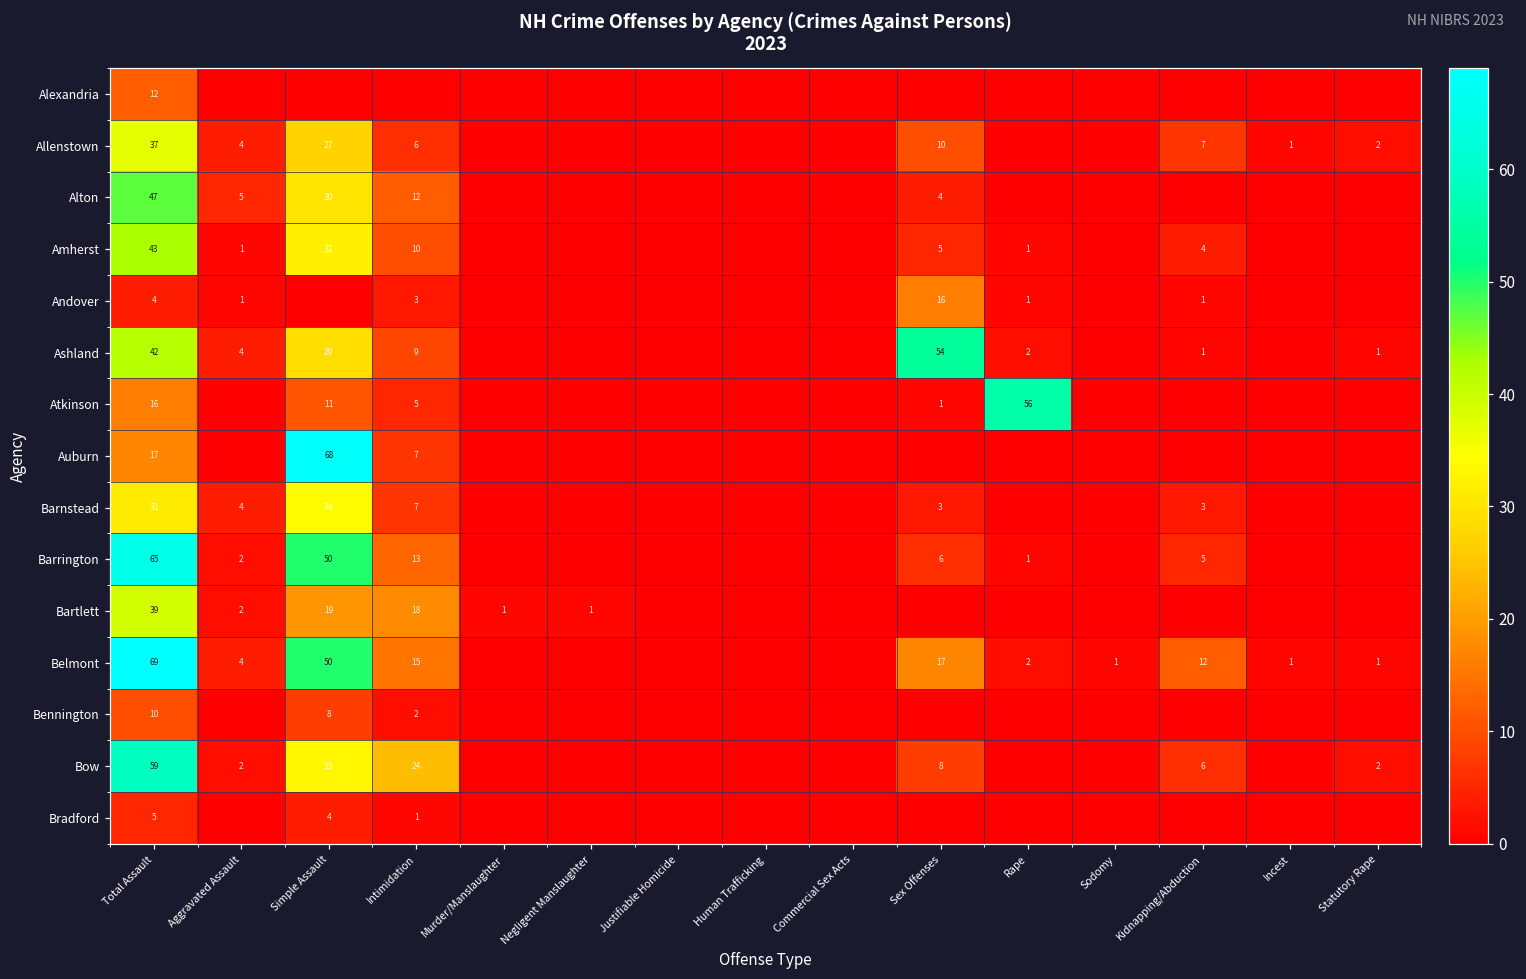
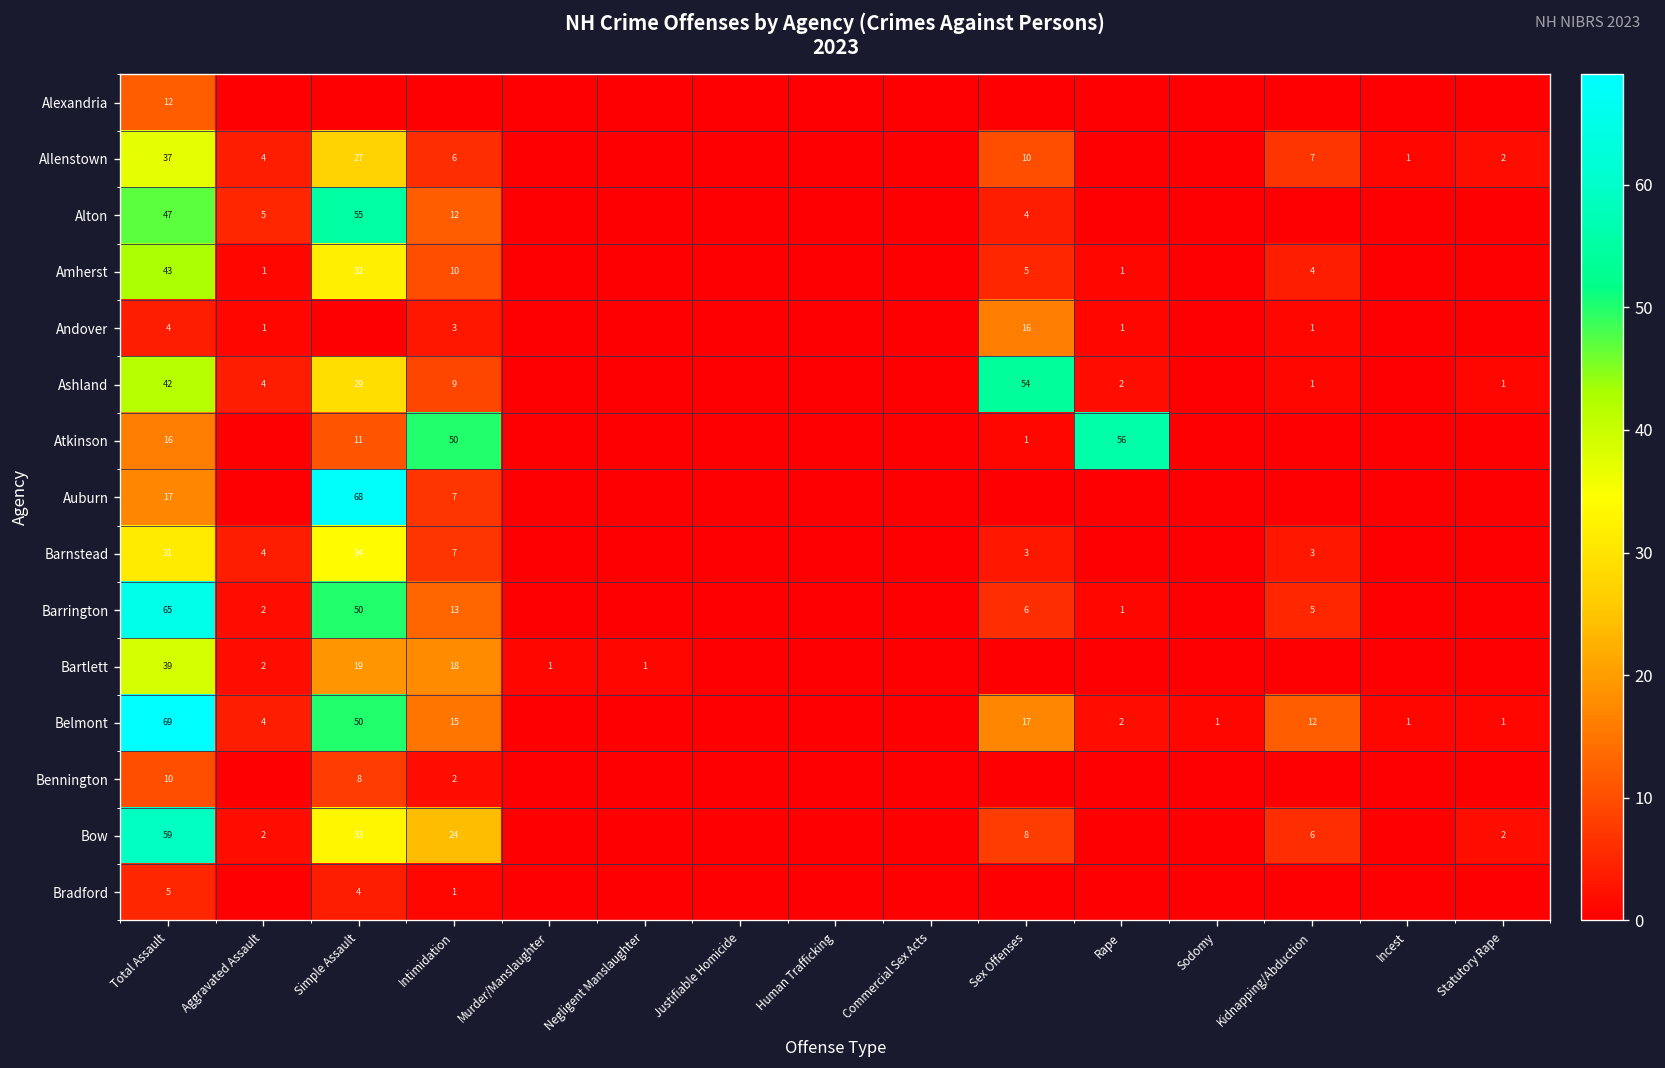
Alton, Simple Assault: 30 -> 55
Atkinson, Intimidation: 5 -> 50
